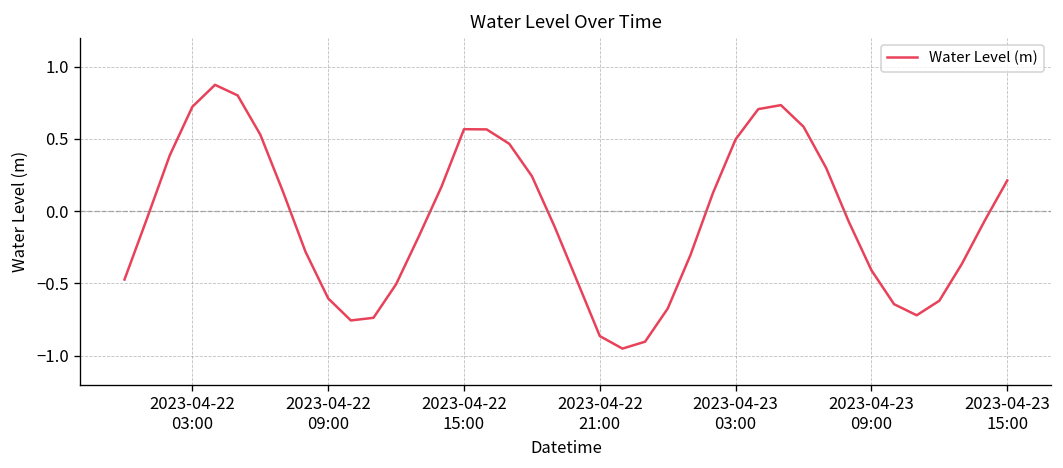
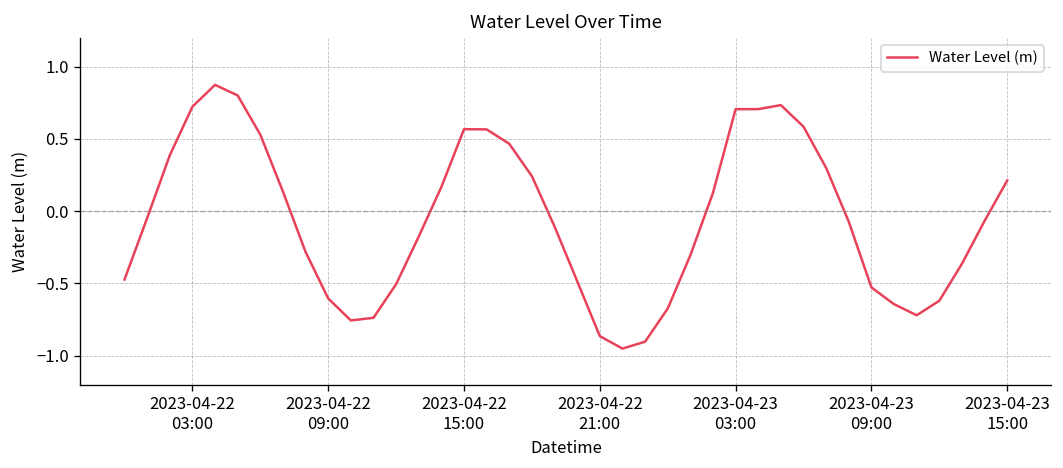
2023-04-23 03:00: 0.50 -> 0.71
2023-04-23 09:00: -0.41 -> -0.53
